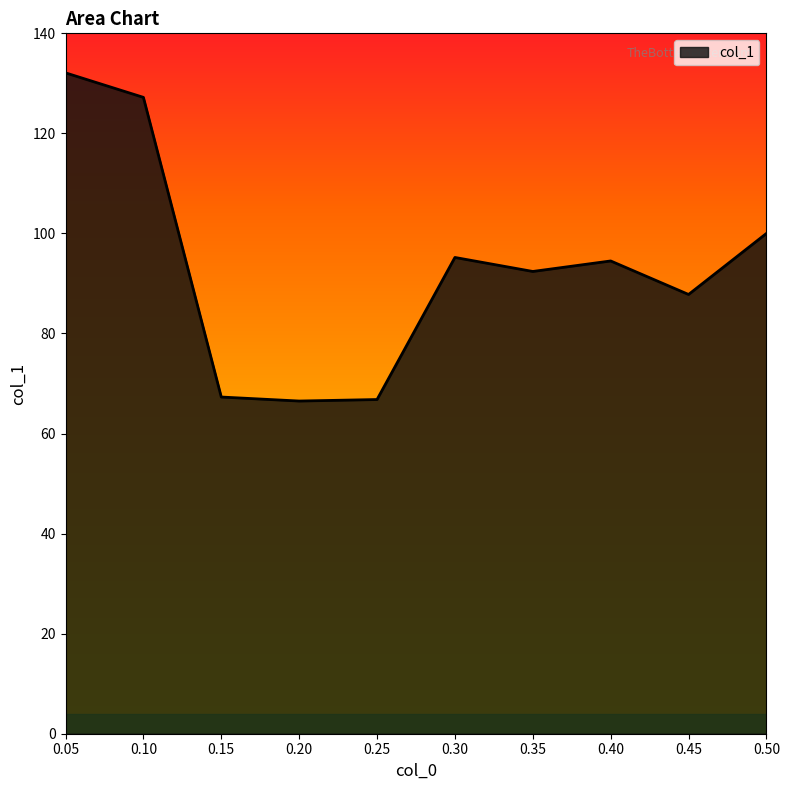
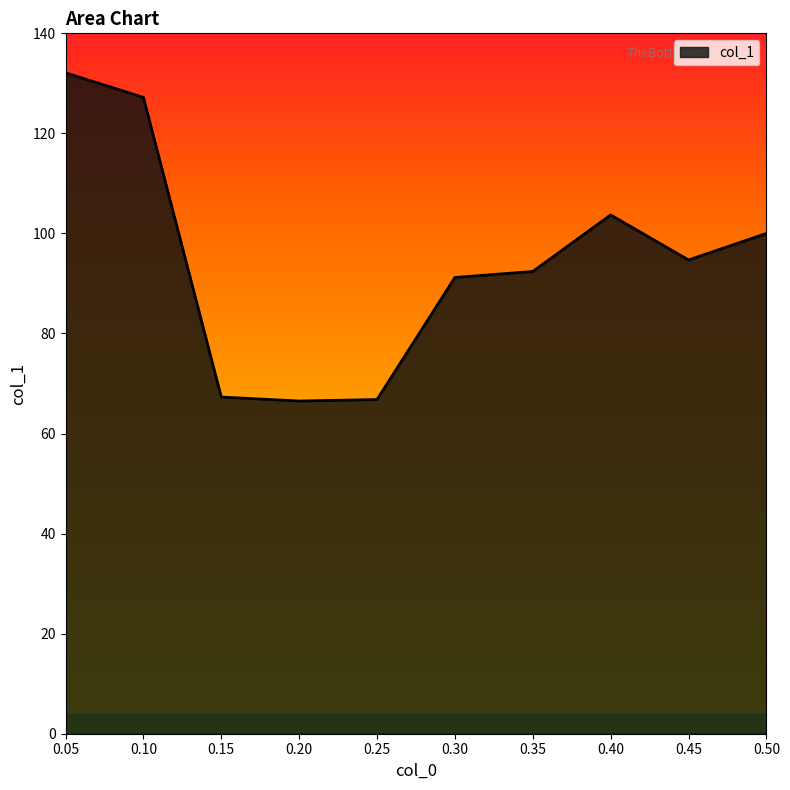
0.30: 95 -> 91
0.40: 95 -> 104
0.45: 88 -> 95
